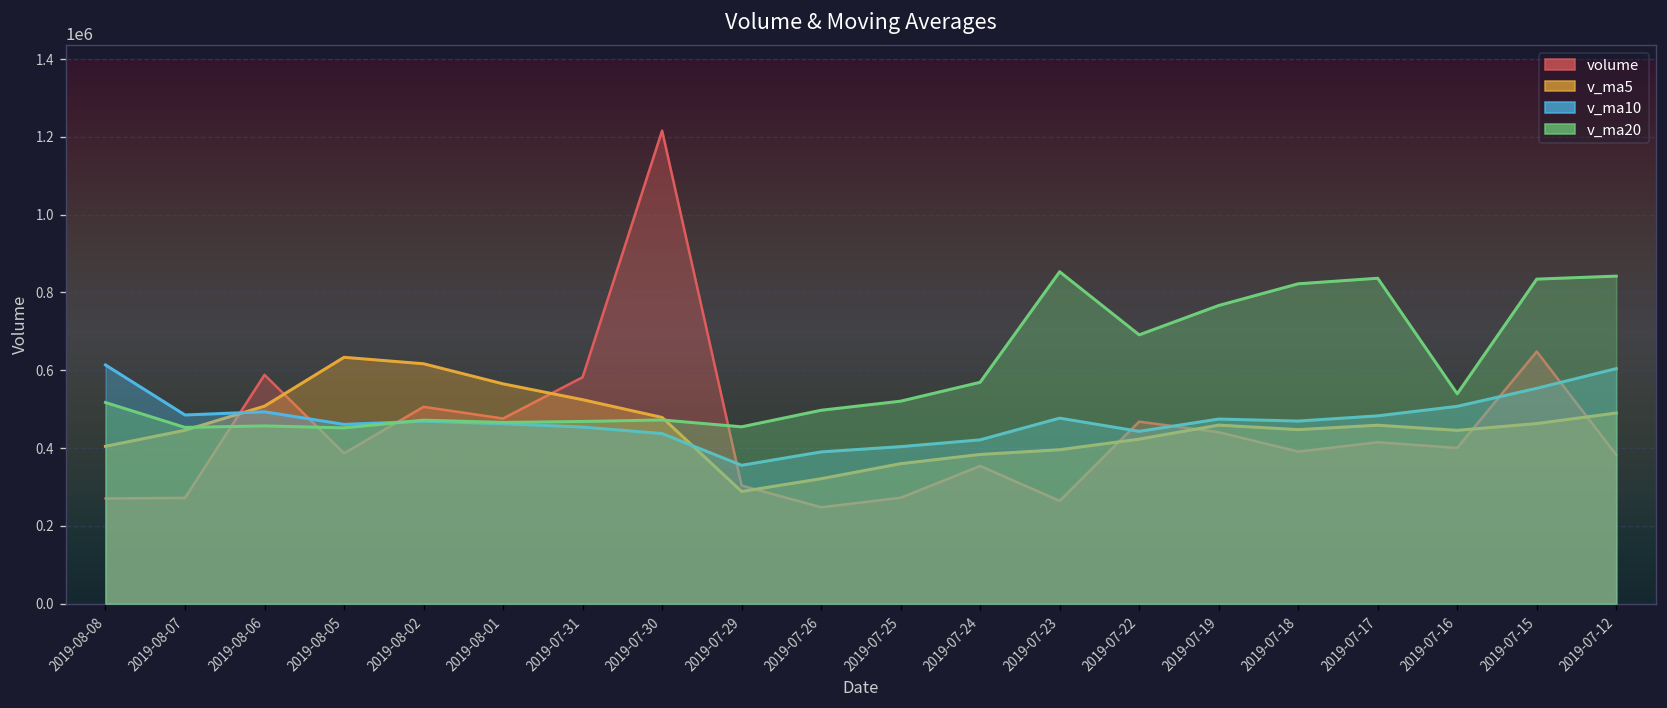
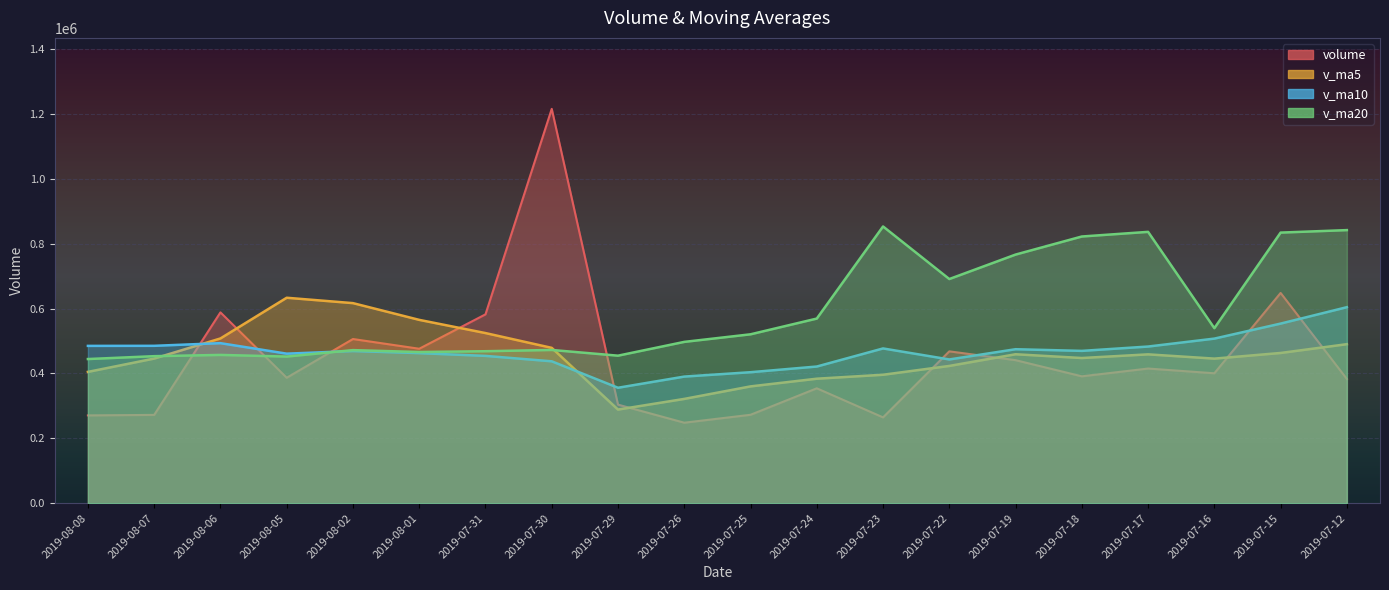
v_ma10, 2019-08-08: 610000 -> 490000
v_ma20, 2019-08-08: 520000 -> 440000
